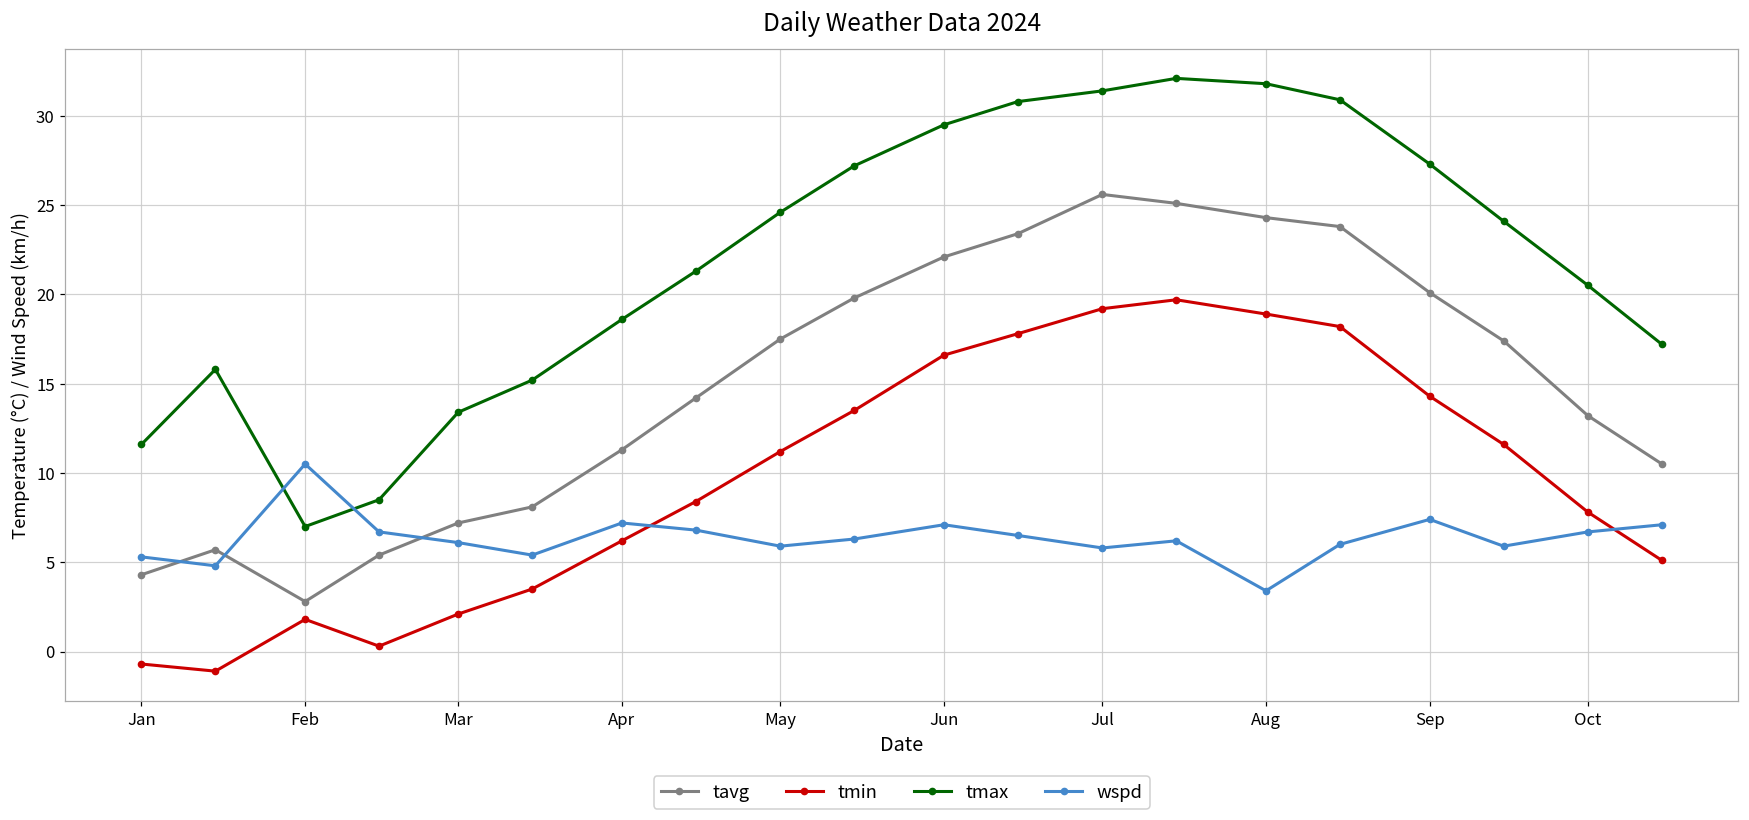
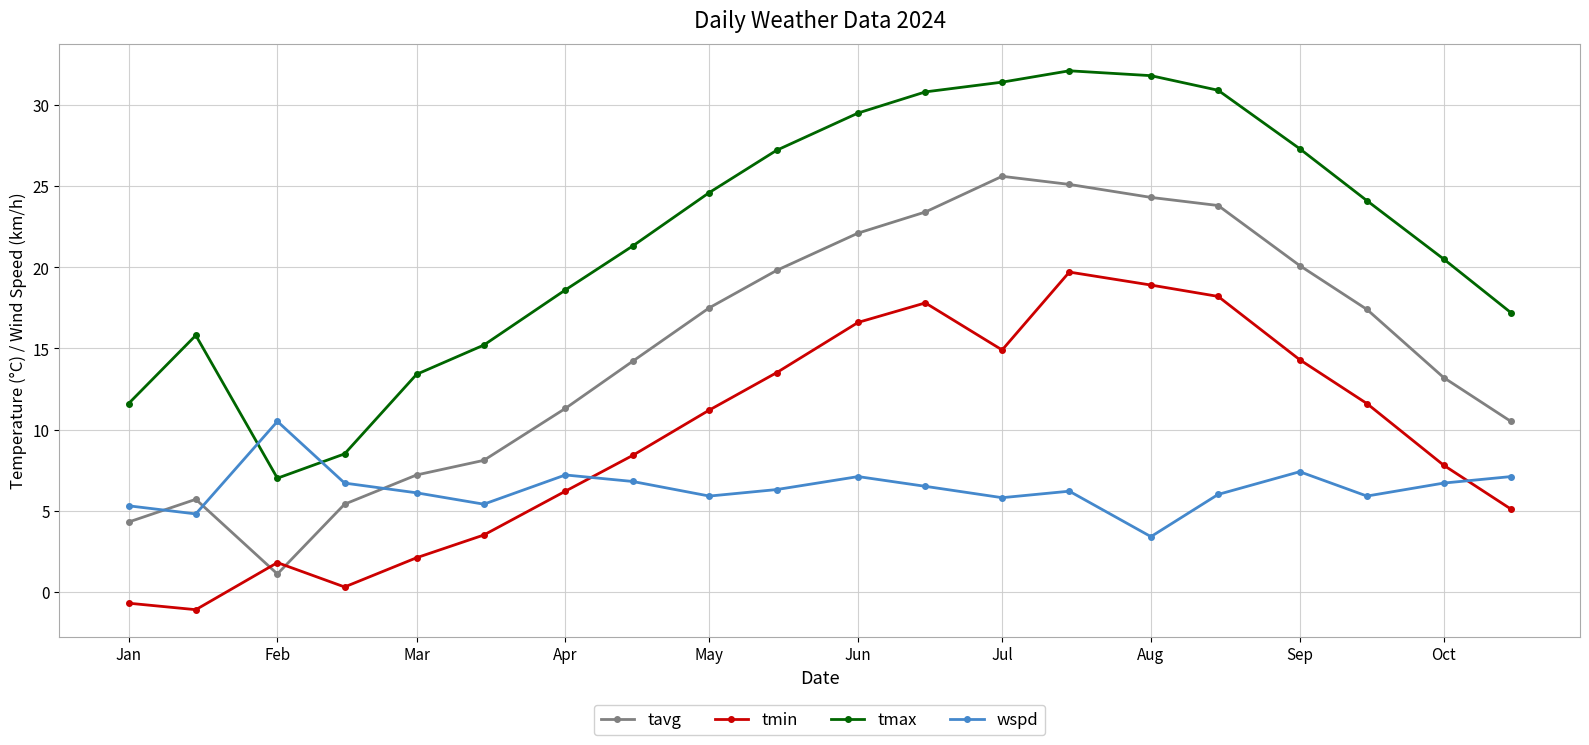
tavg, Feb: 2.8 -> 1.1
tmin, Jul: 19.2 -> 14.9
